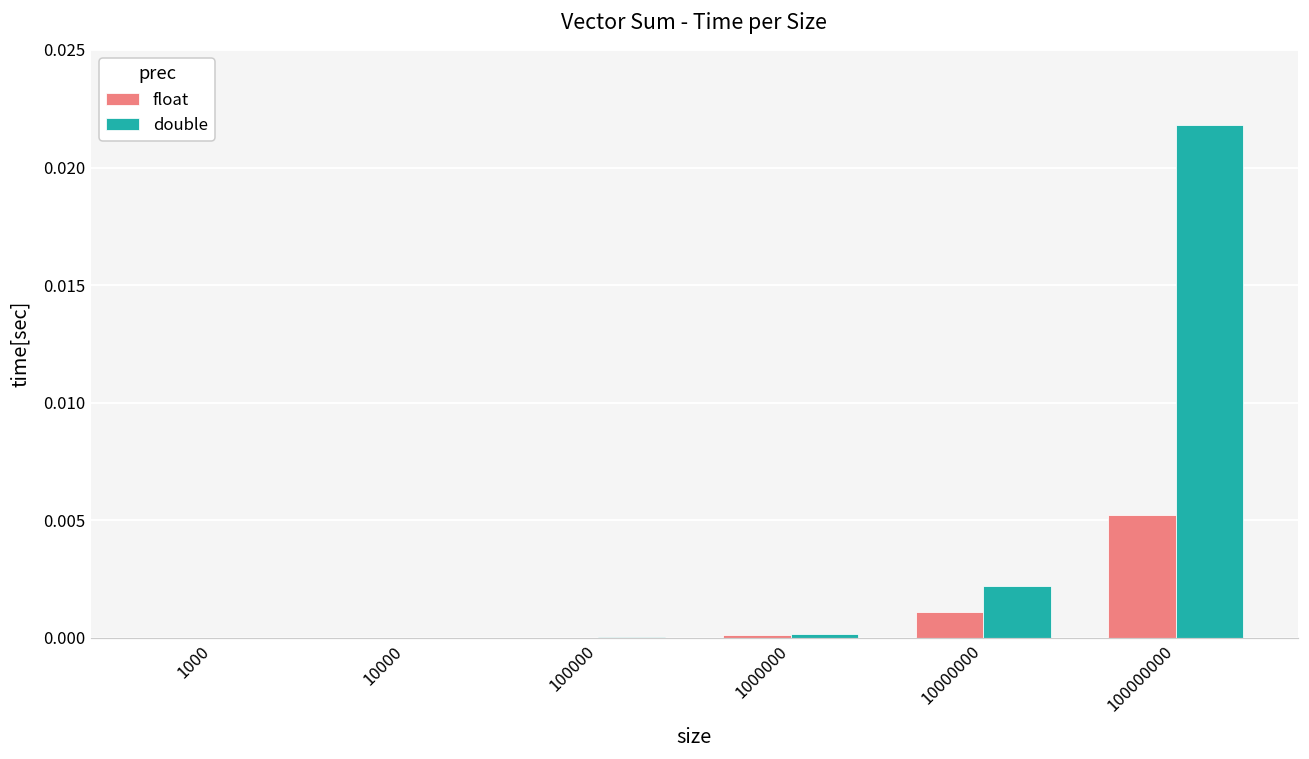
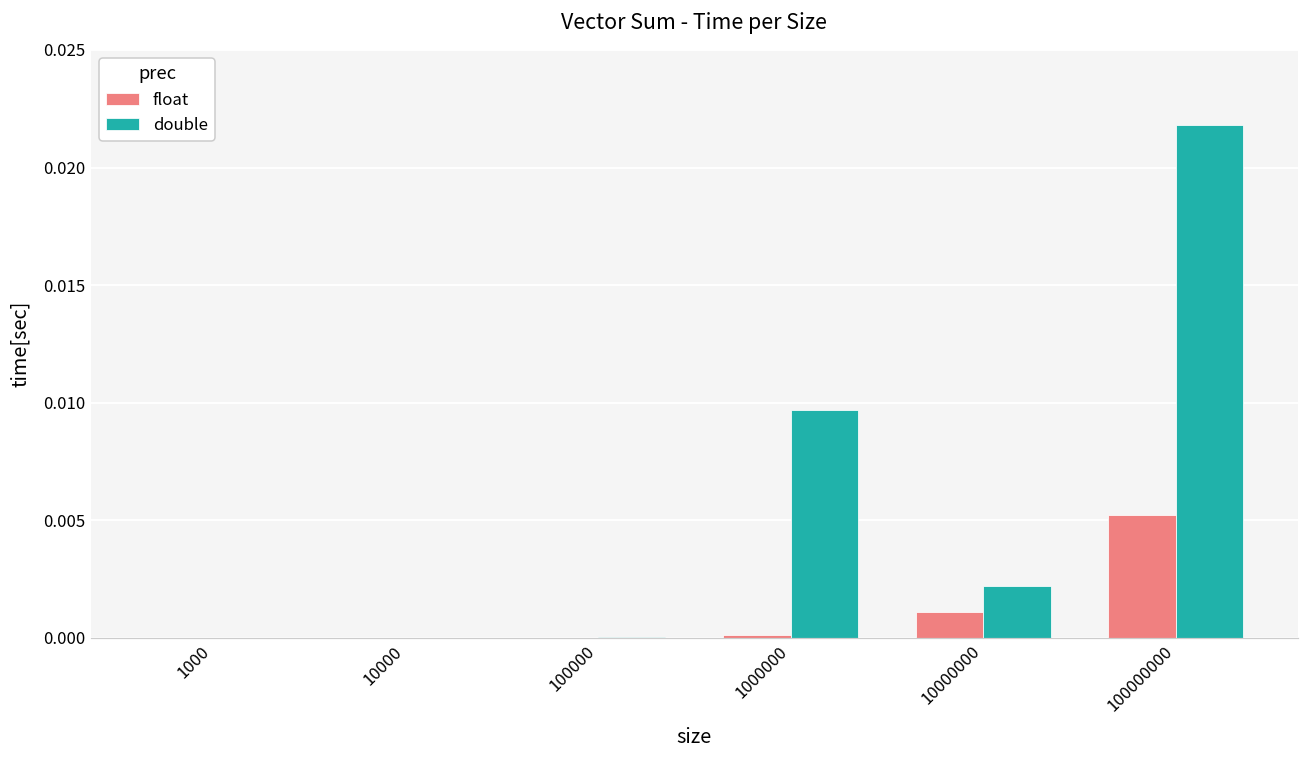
double, 1000000: 0.0002 -> 0.0097
